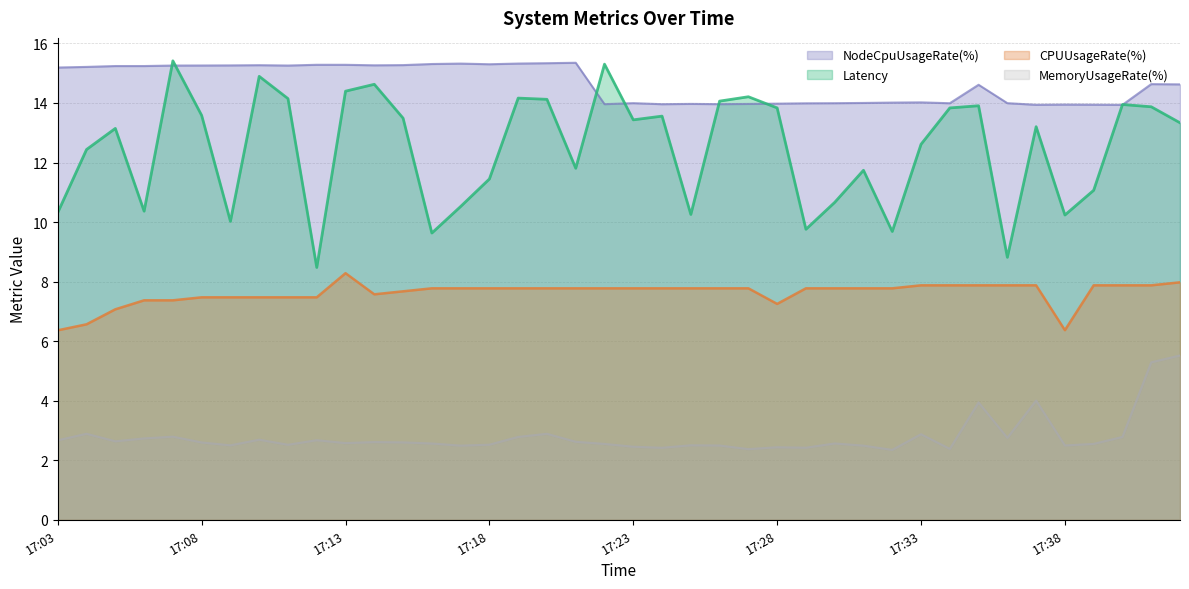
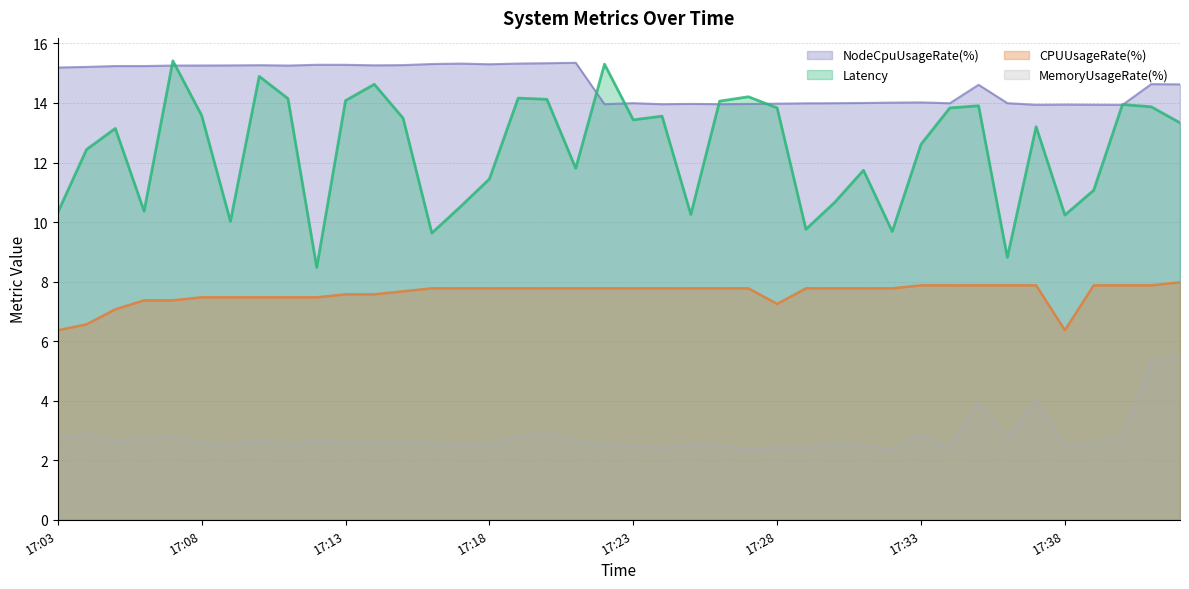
Latency, 17:13: 14.4 -> 14.1
CPUUsageRate(%), 17:13: 8.3 -> 7.6
